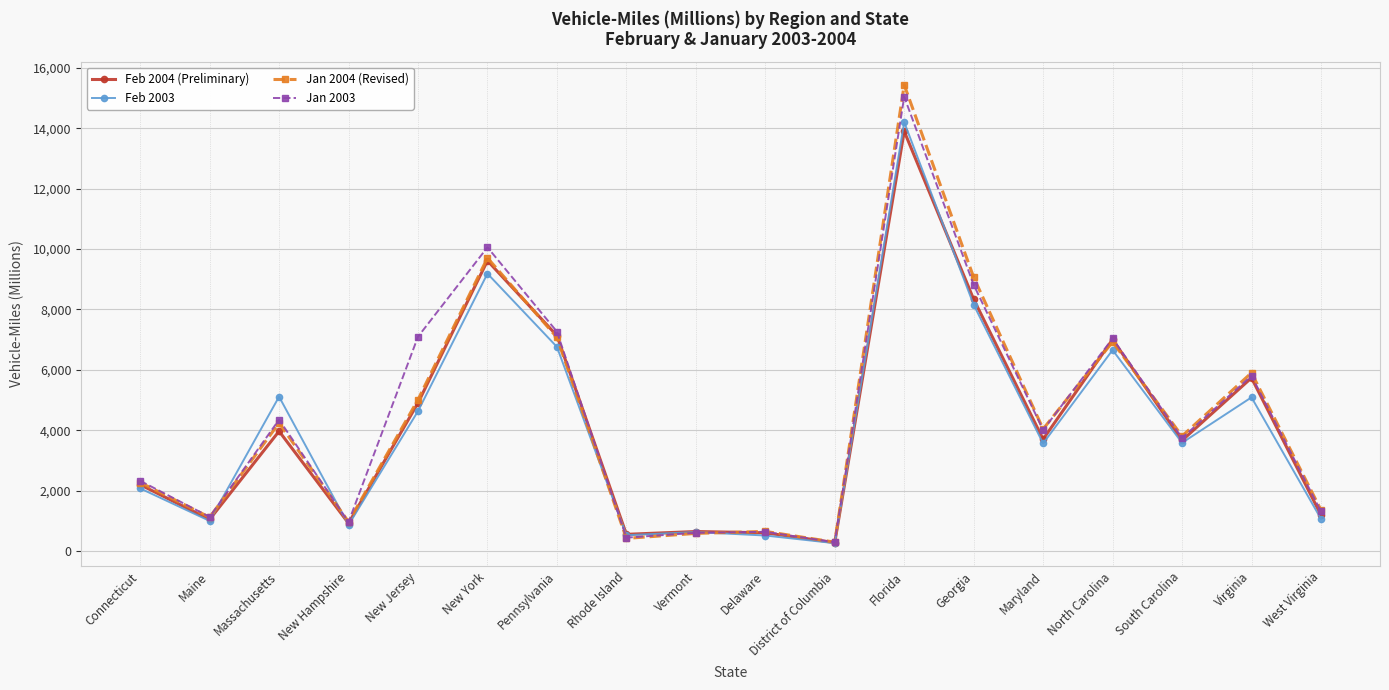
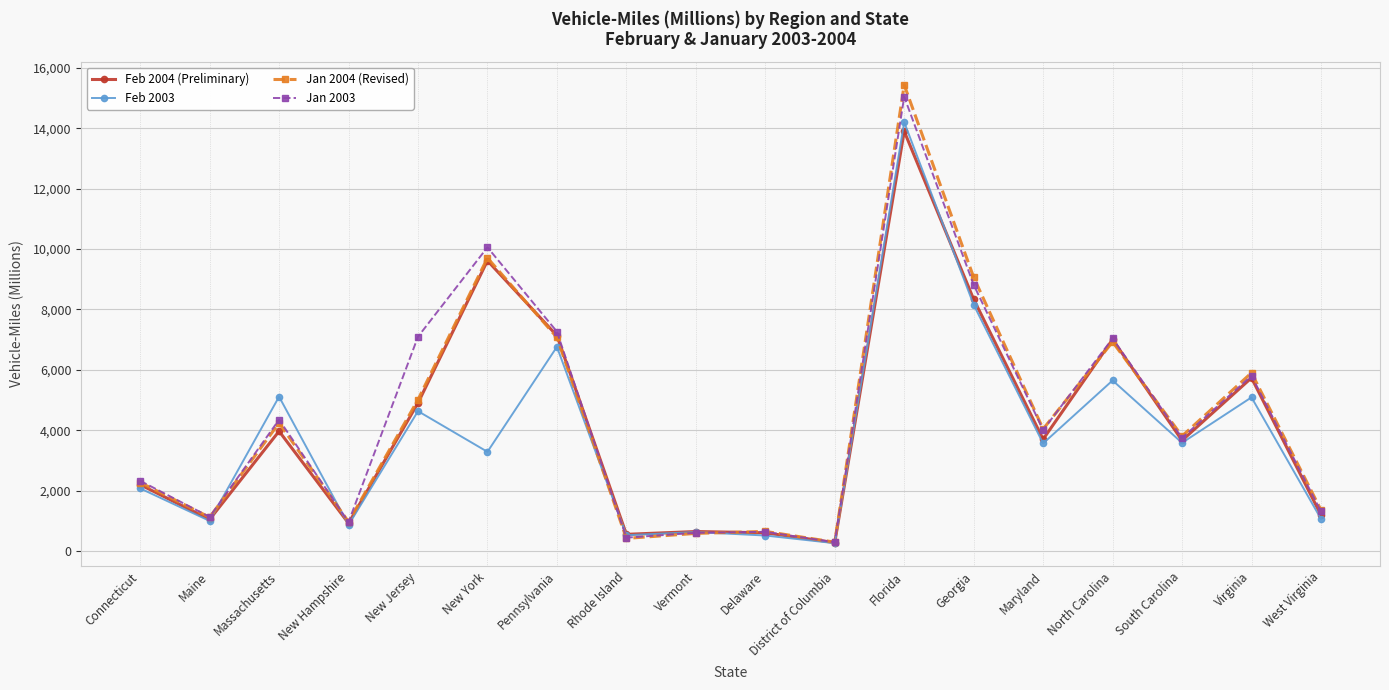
Feb 2003, New York: 9,200 -> 3,300
Feb 2003, North Carolina: 6,700 -> 5,600
